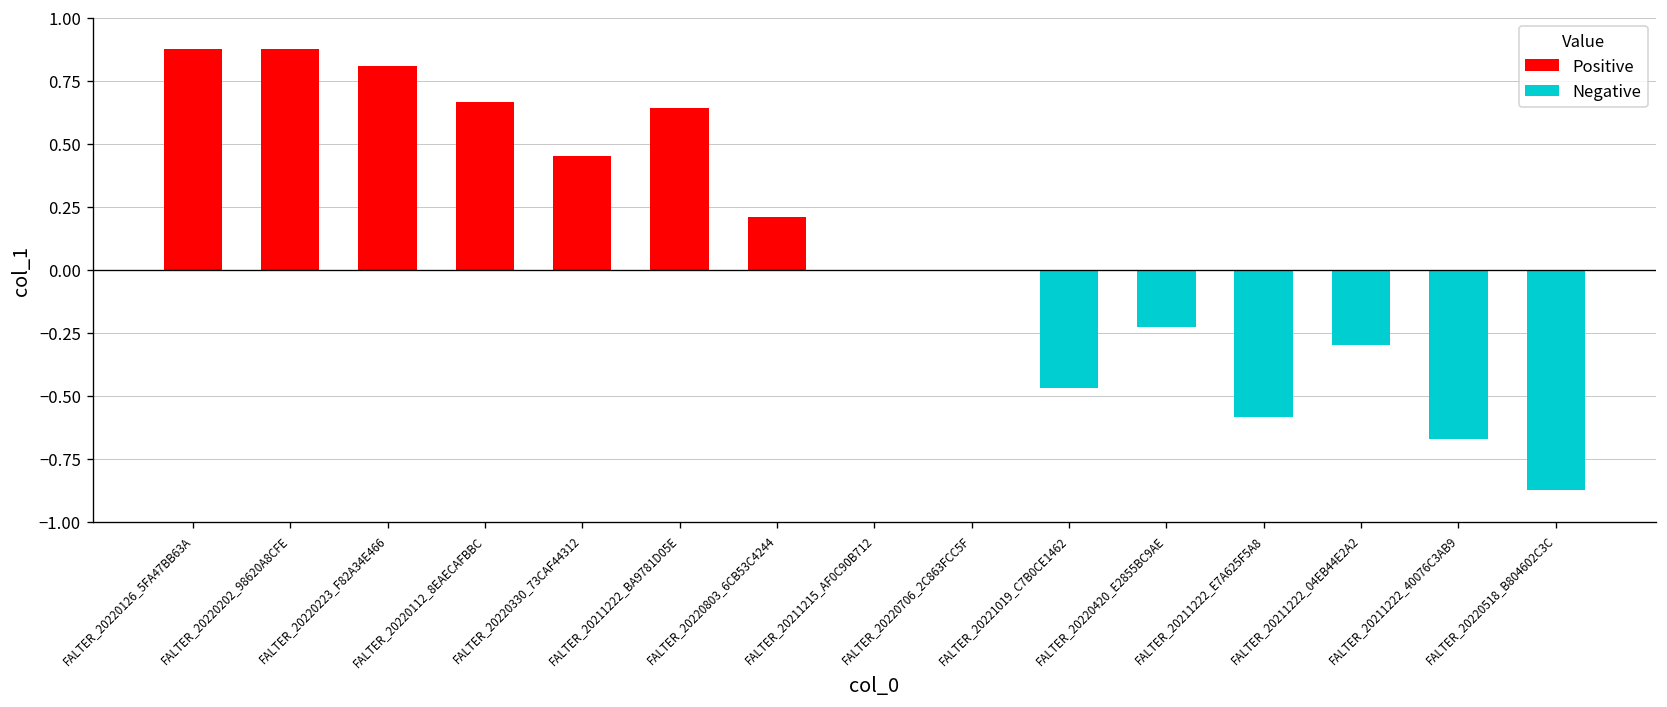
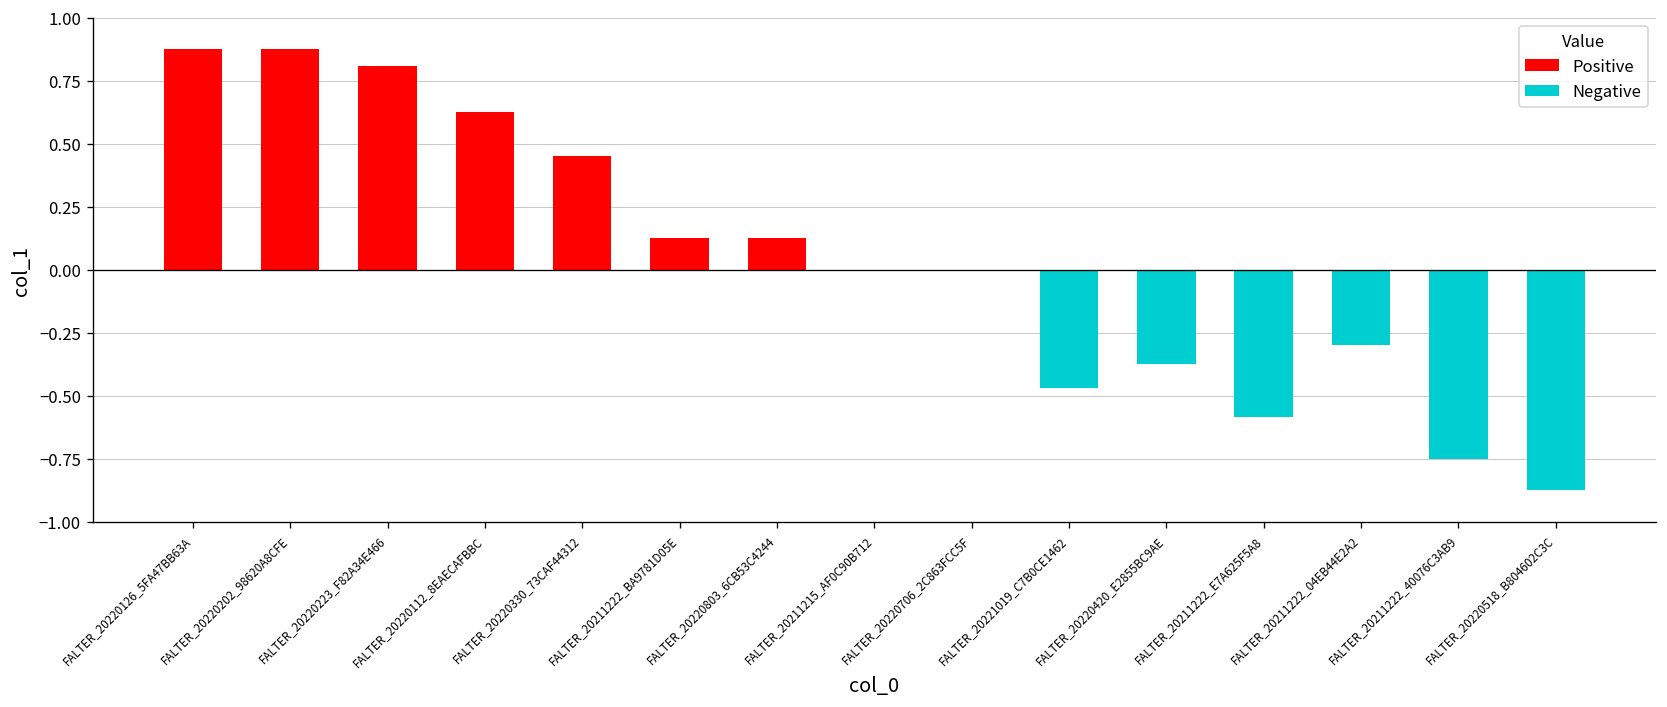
FALTER_20220112_8EAECAFBBC: 0.67 -> 0.63
FALTER_20211222_BA9781D05E: 0.64 -> 0.13
FALTER_20220803_6CB53C4244: 0.21 -> 0.13
FALTER_20220420_E2855BC9AE: -0.23 -> -0.38
FALTER_20211222_40076C3AB9: -0.67 -> -0.75
